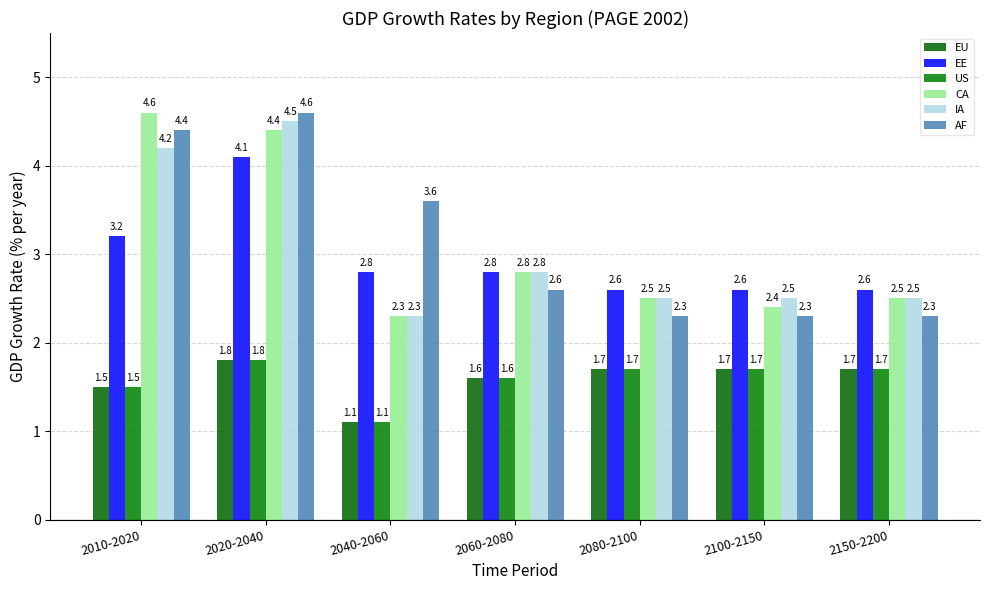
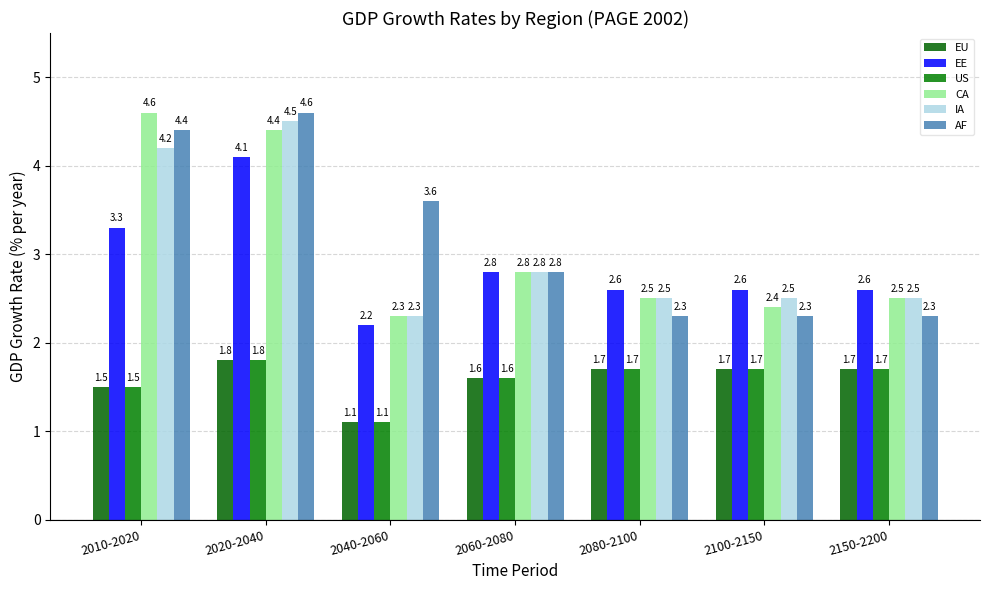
EE, 2010-2020: 3.2 -> 3.3
EE, 2040-2060: 2.8 -> 2.2
AF, 2060-2080: 2.6 -> 2.8
